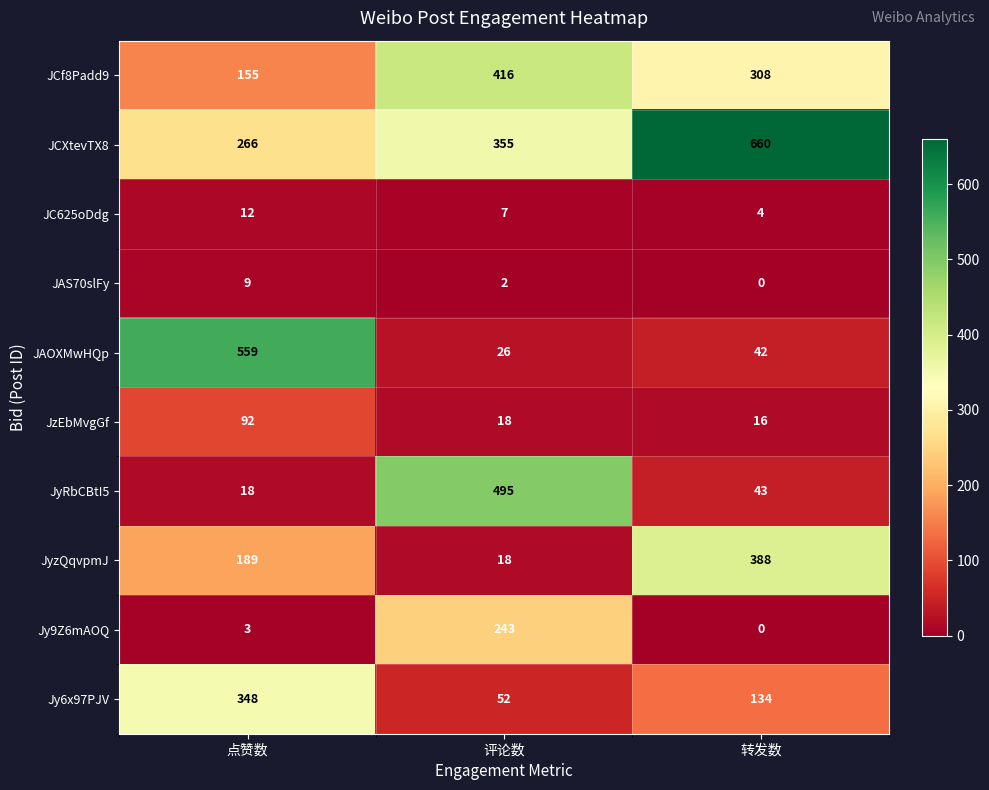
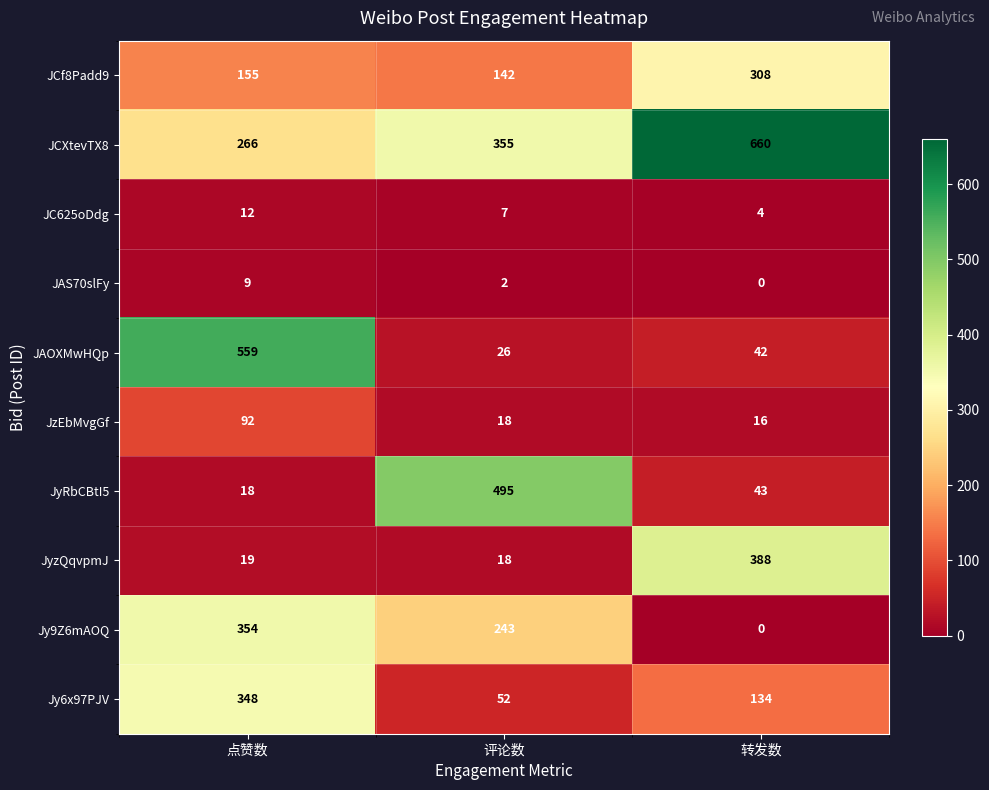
JCf8Padd9, 评论数: 416 -> 142
JyzQqvpmJ, 点赞数: 189 -> 19
Jy9Z6mAOQ, 点赞数: 3 -> 354
